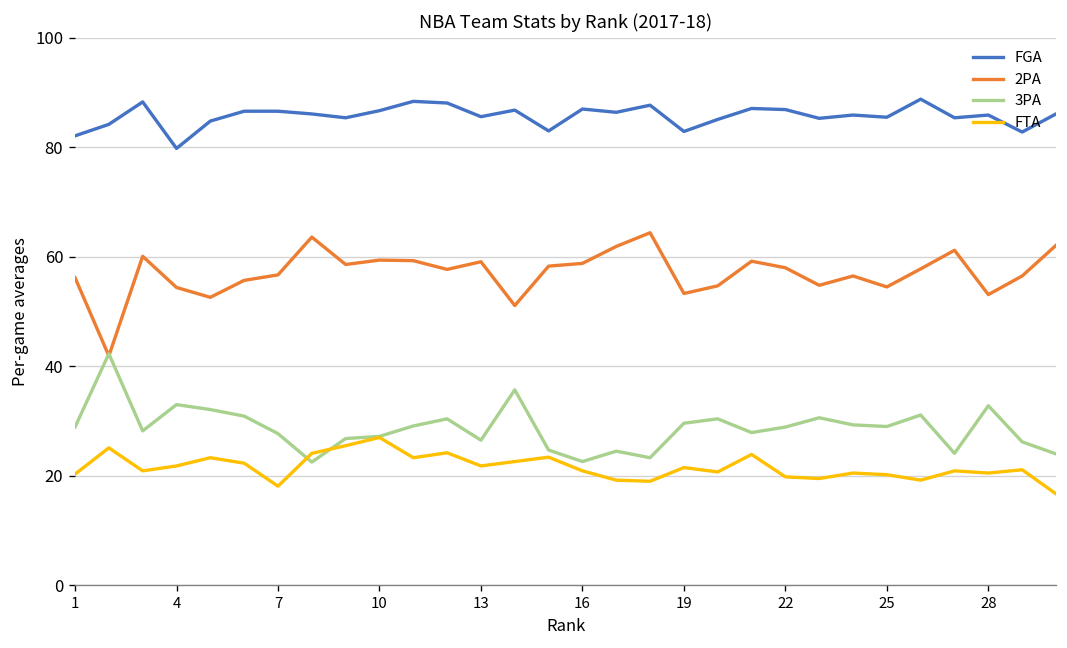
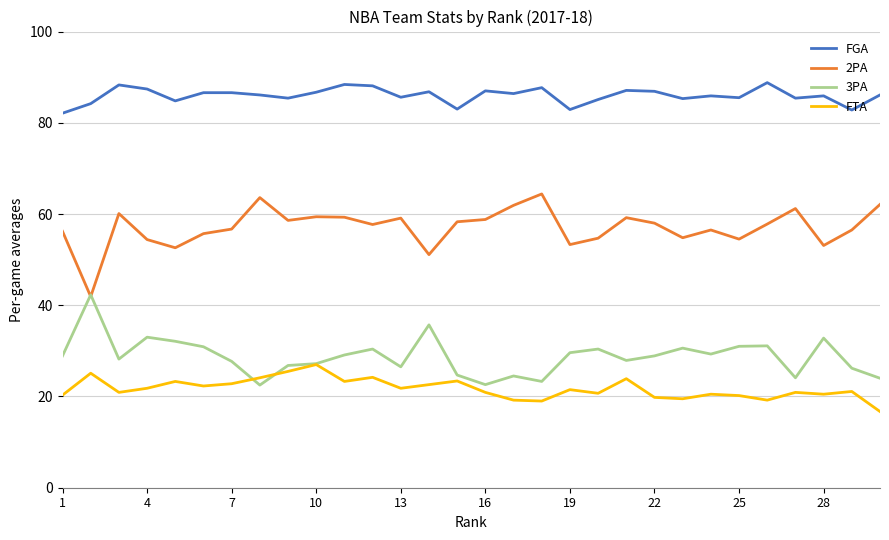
FGA, 4: 80 -> 87
FTA, 7: 18 -> 23
3PA, 25: 29 -> 31
